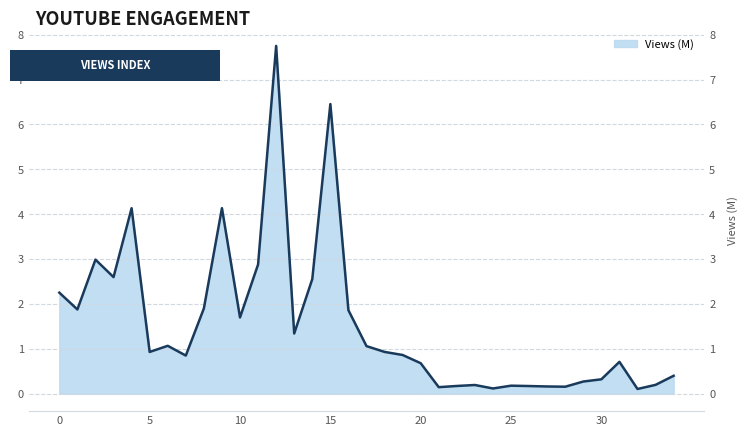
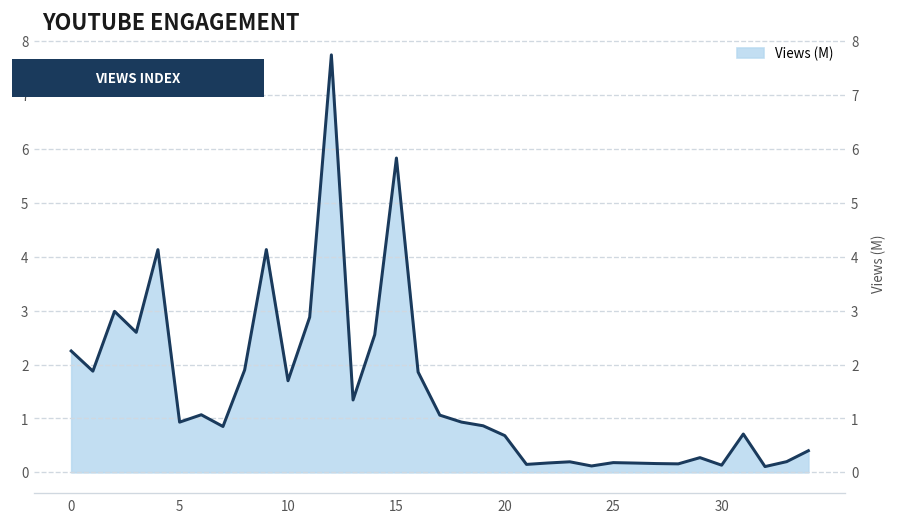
15: 6.5 -> 5.8
30: 0.3 -> 0.1
